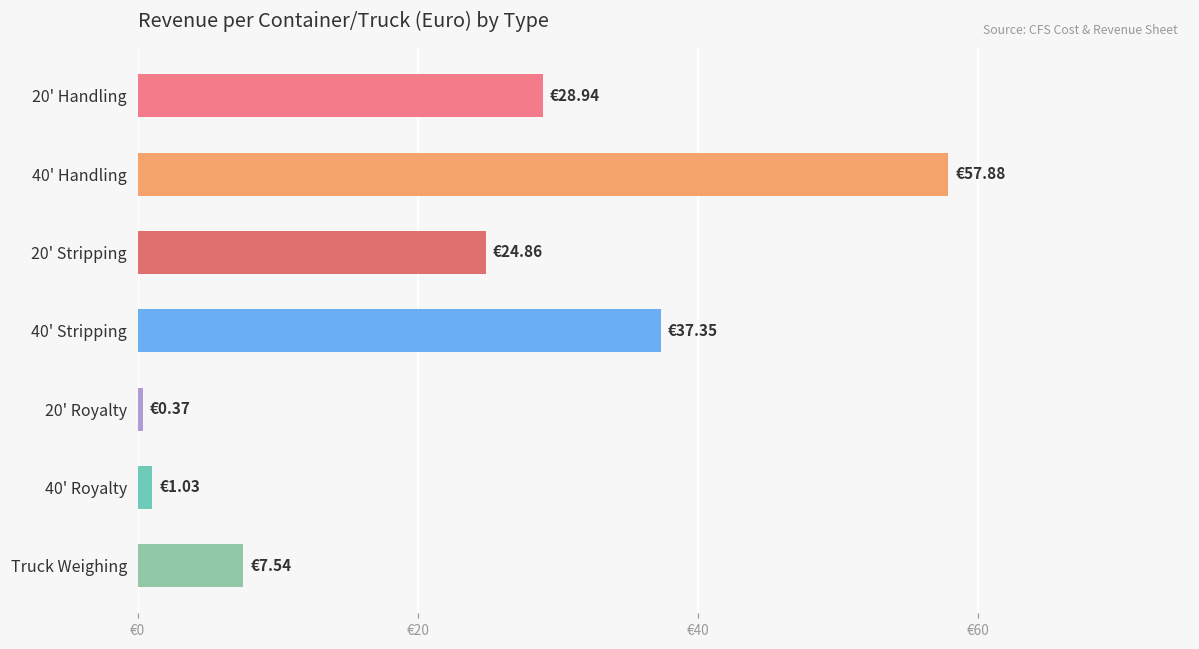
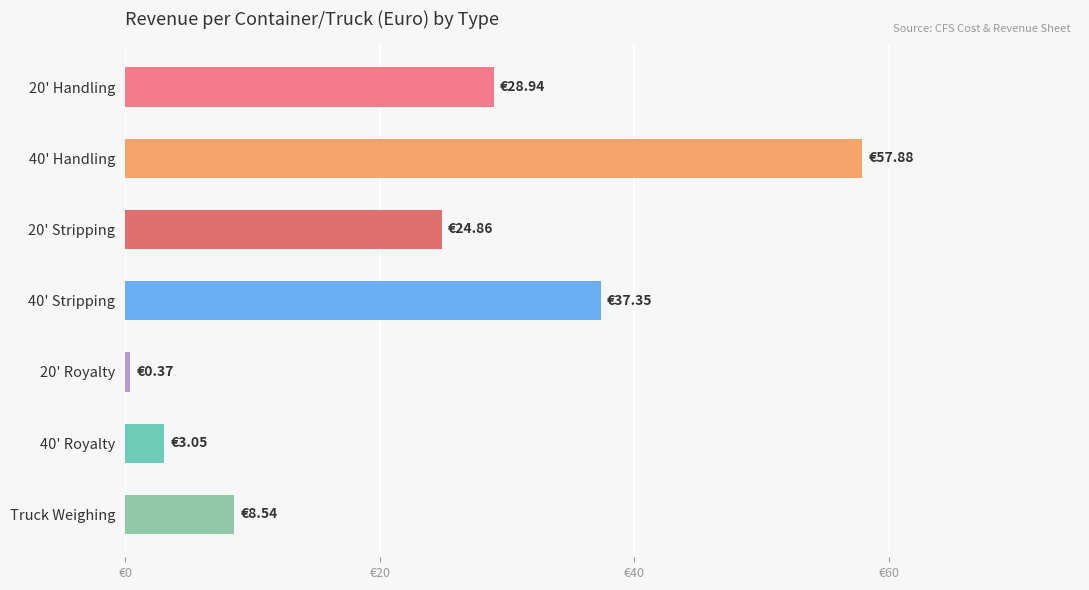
40' Royalty: €1.03 -> €3.05
Truck Weighing: €7.54 -> €8.54
